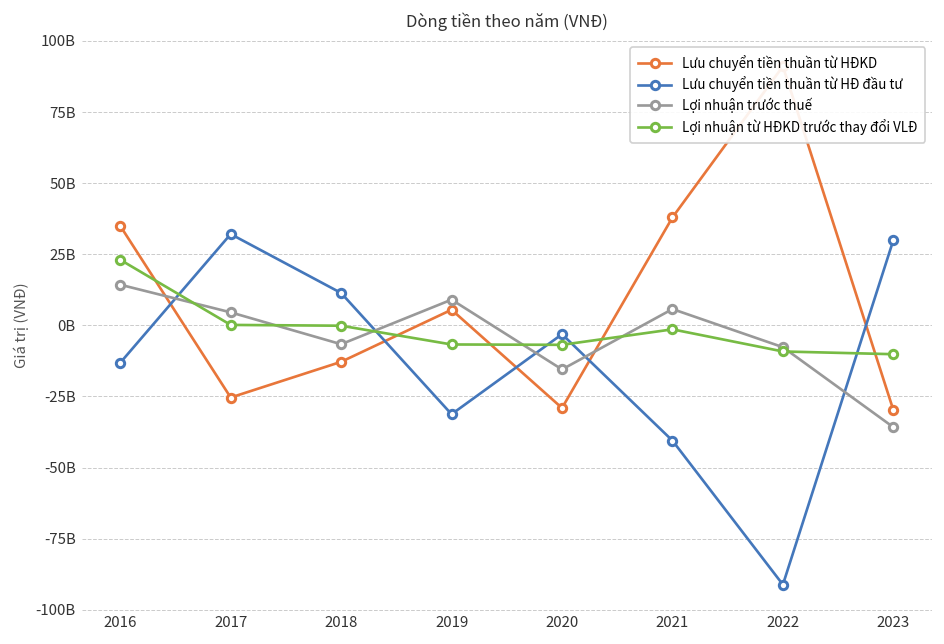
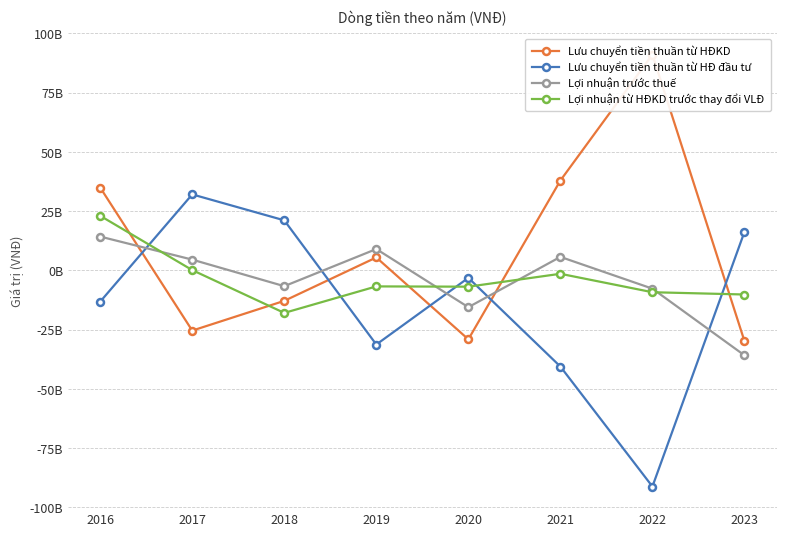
Lưu chuyển tiền thuần từ HĐ đầu tư, 2018: 11000000000 -> 21000000000
Lợi nhuận từ HĐKD trước thay đổi VLĐ, 2018: 0 -> -18000000000
Lưu chuyển tiền thuần từ HĐ đầu tư, 2023: 30000000000 -> 16000000000
